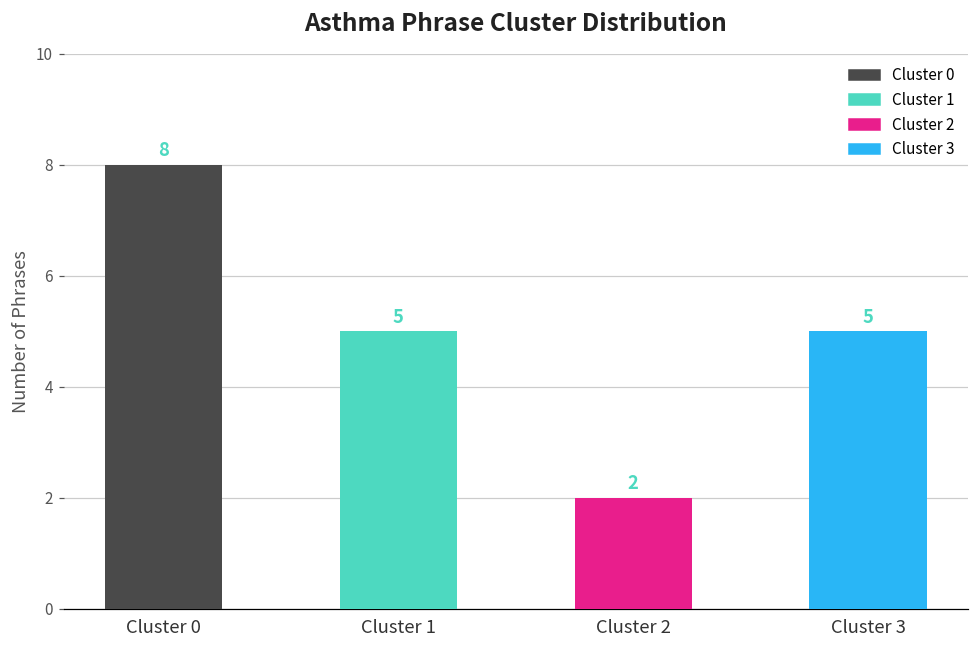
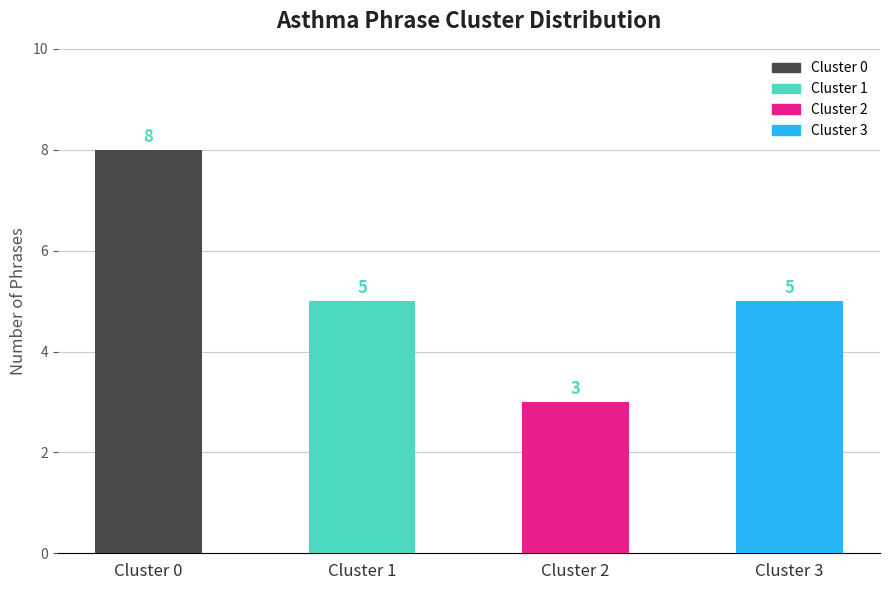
Cluster 2: 2 -> 3
